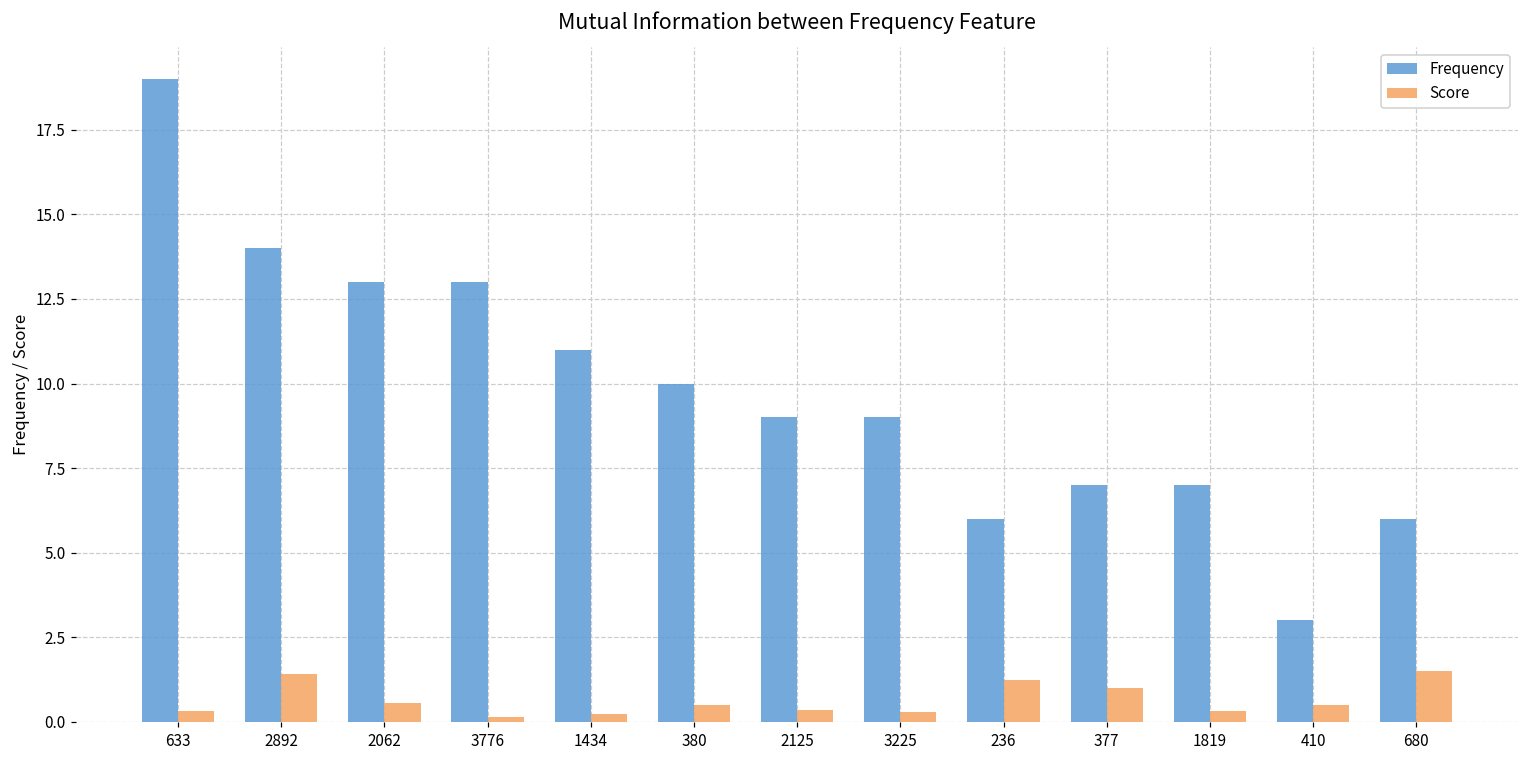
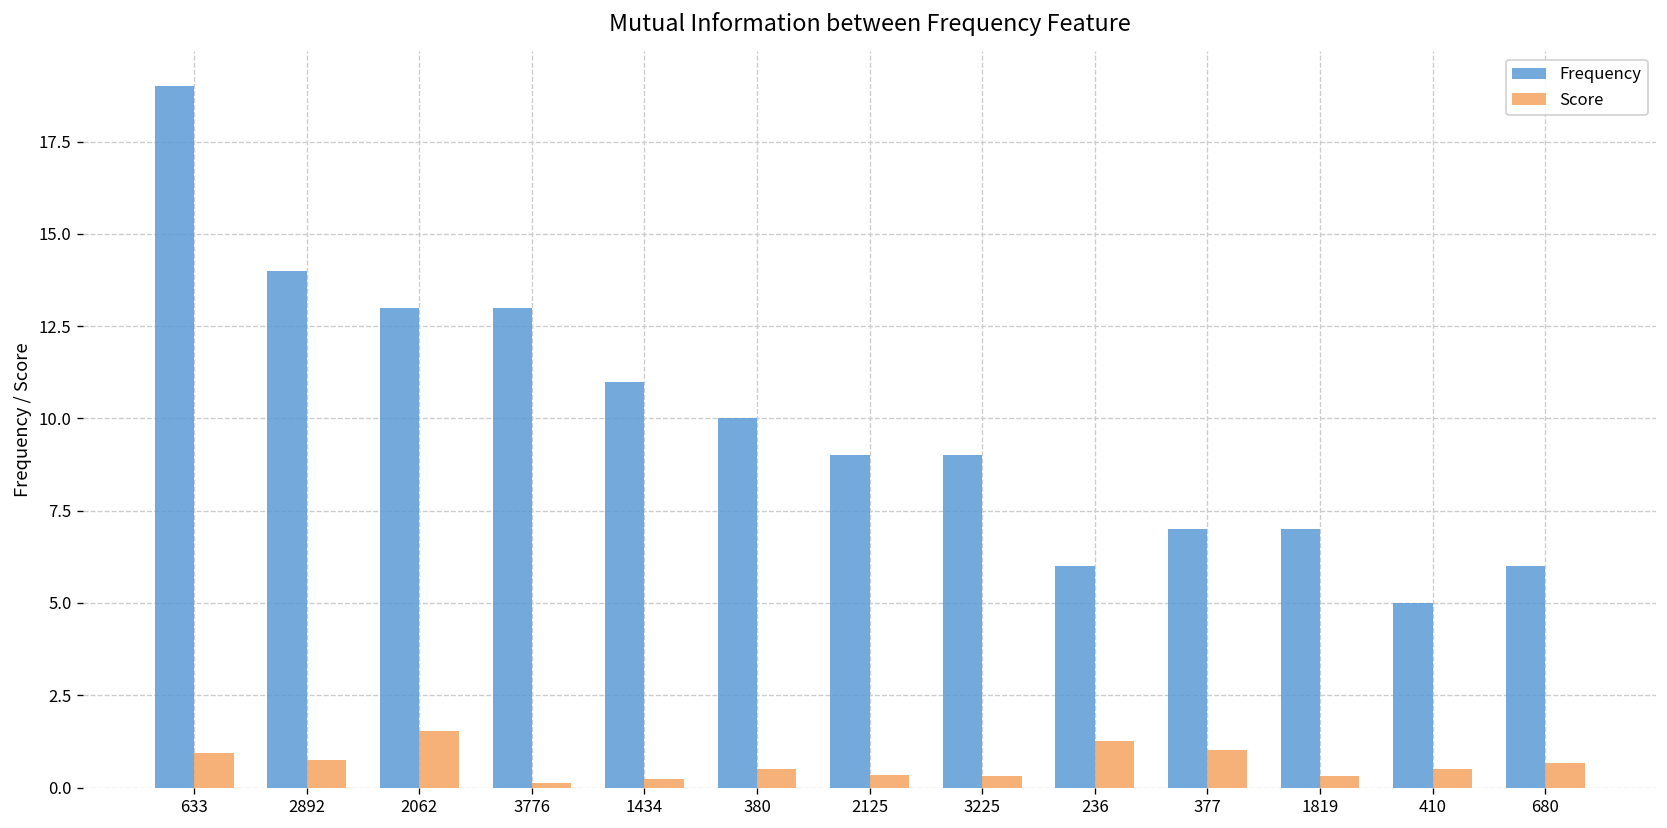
Score, 633: 0.3 -> 0.9
Score, 2892: 1.4 -> 0.7
Score, 2062: 0.6 -> 1.5
Frequency, 410: 3 -> 5
Score, 680: 1.5 -> 0.7
